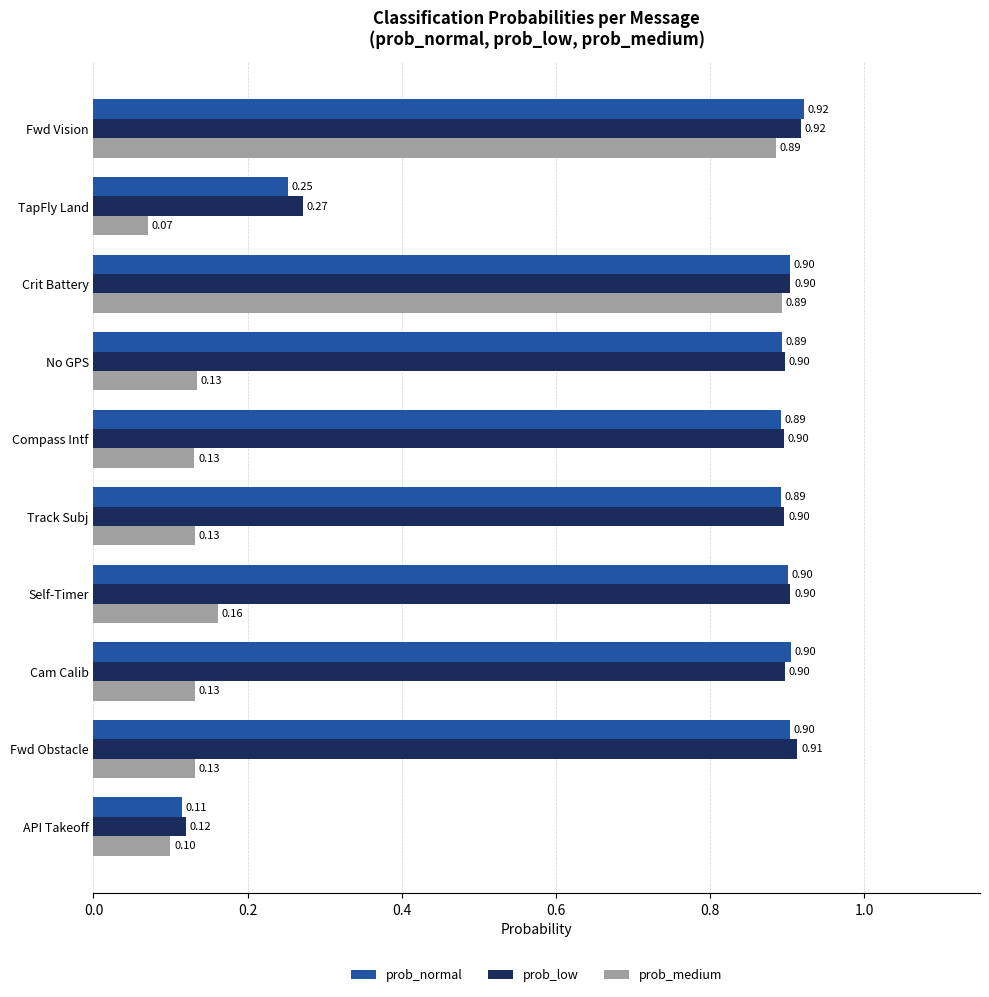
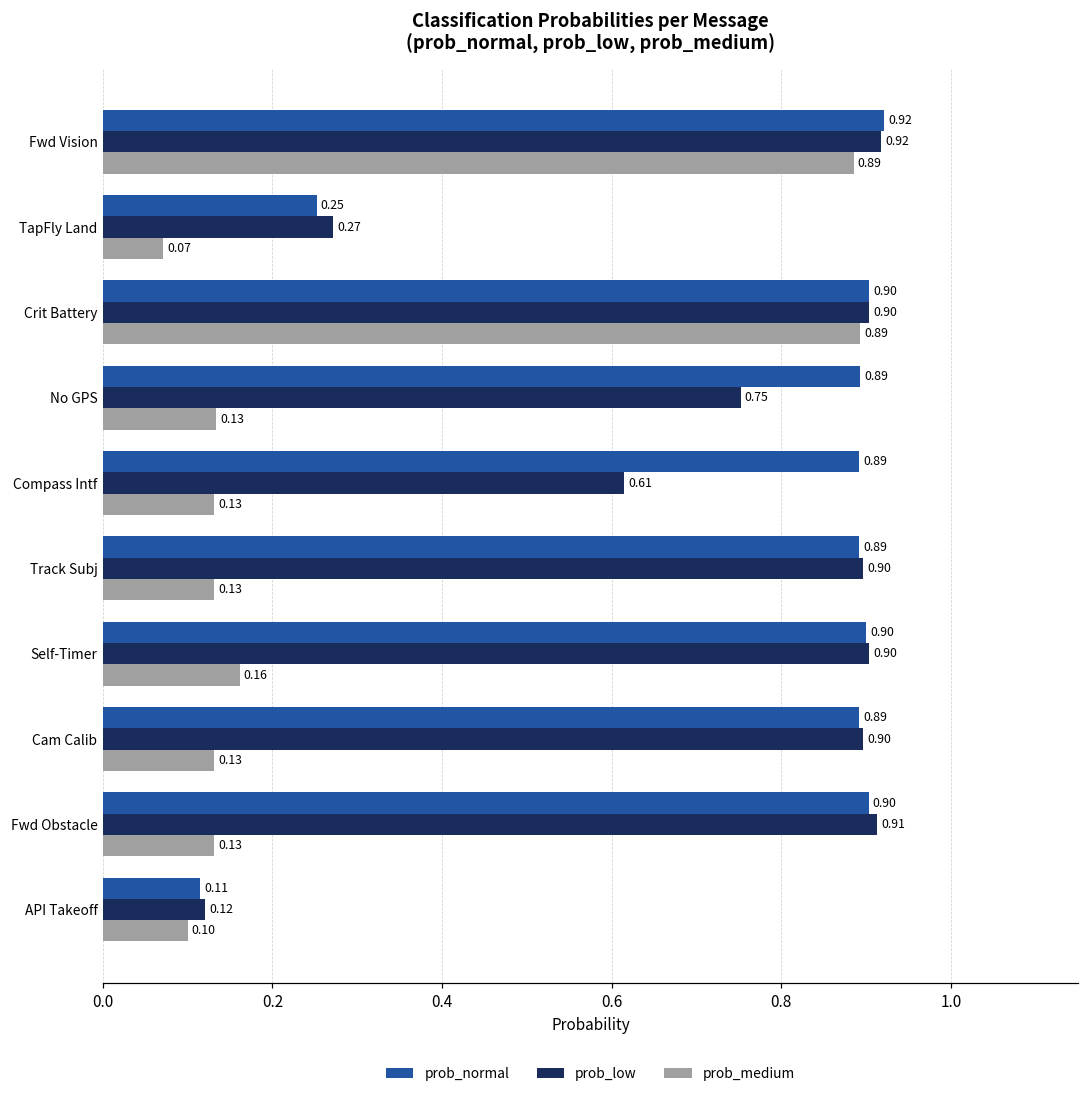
prob_low, No GPS: 0.90 -> 0.75
prob_low, Compass Intf: 0.90 -> 0.61
prob_normal, Cam Calib: 0.90 -> 0.89
